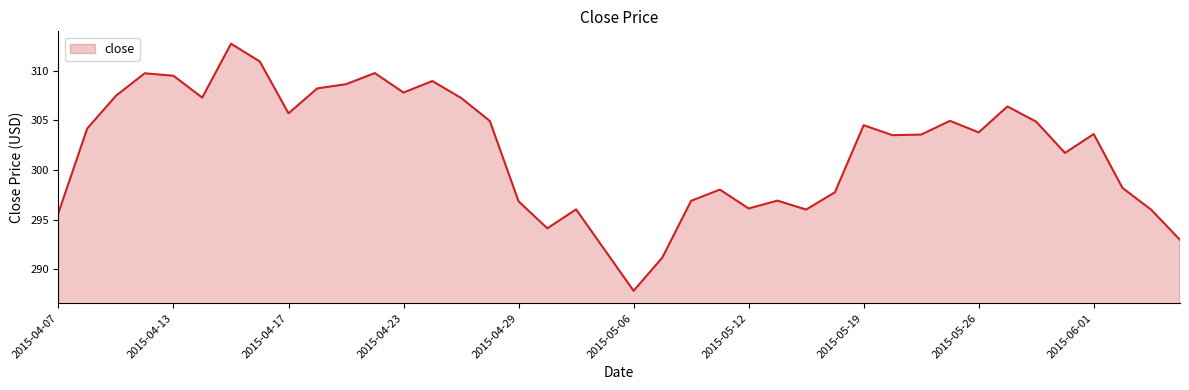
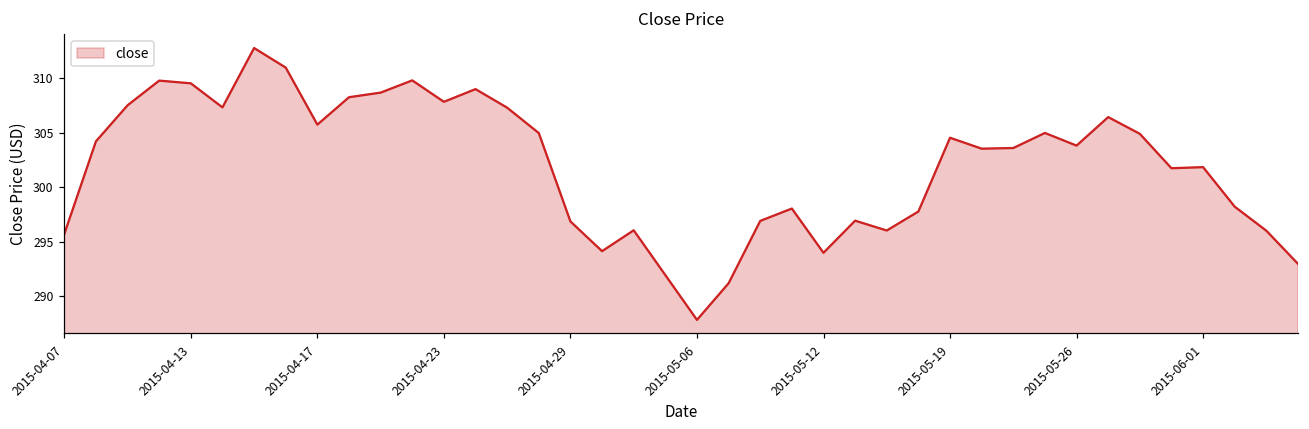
2015-05-12: 296 -> 294
2015-06-01: 304 -> 302
